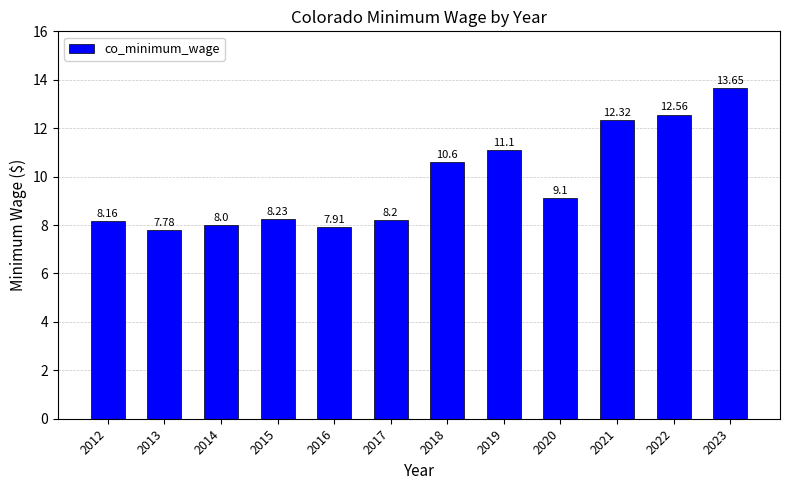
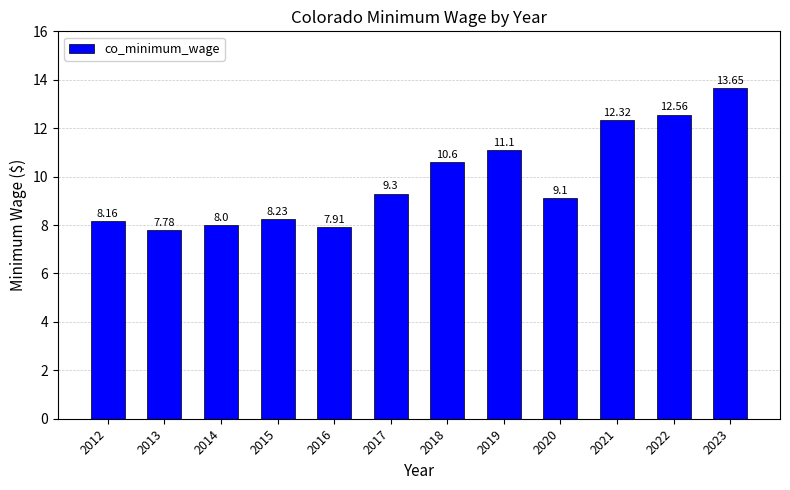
2017: 8.2 -> 9.3
